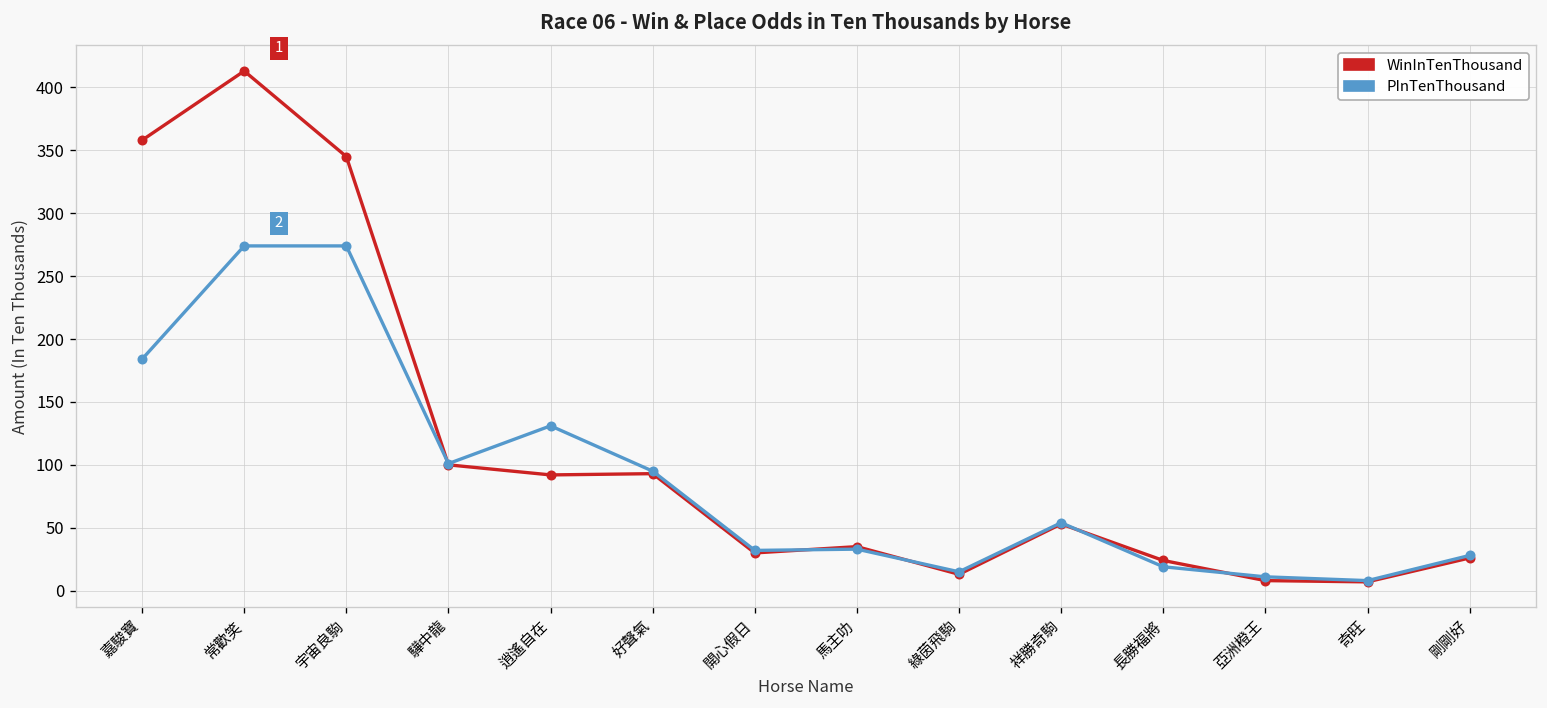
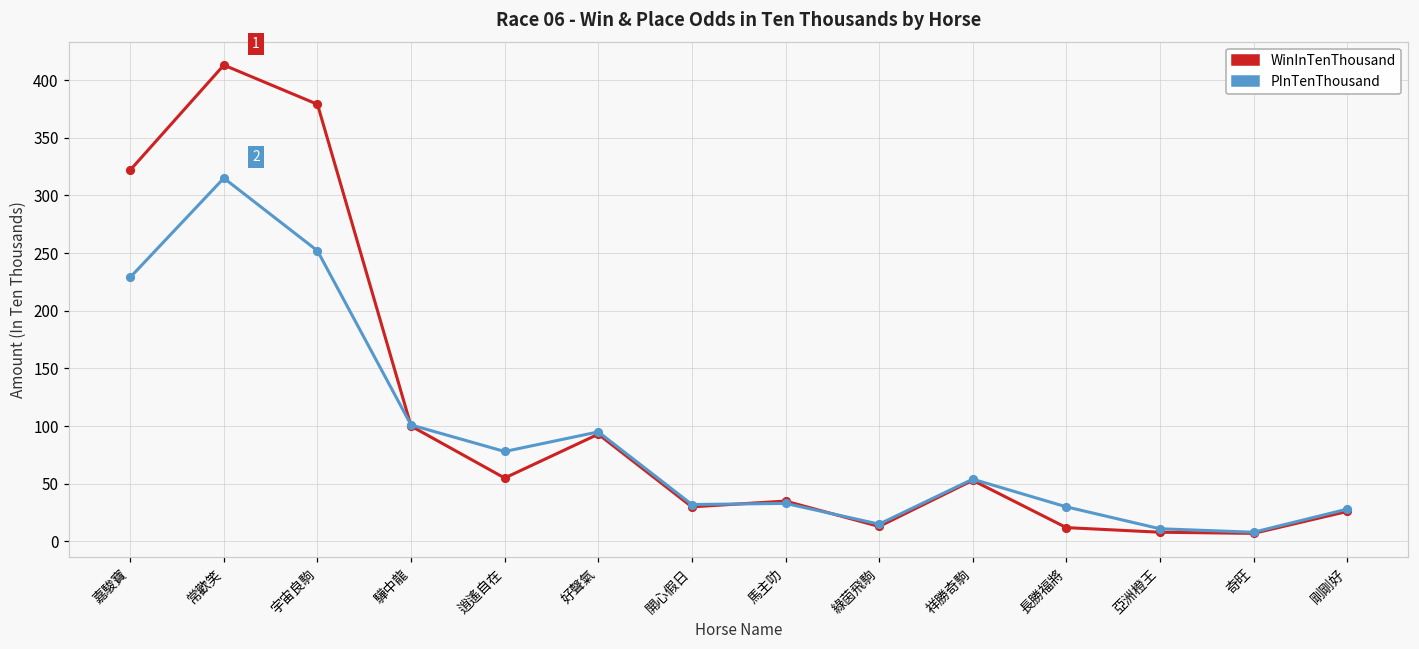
WinInTenThousand, 嘉駿寶: 358 -> 322
PInTenThousand, 嘉駿寶: 184 -> 229
PInTenThousand, 常歡笑: 274 -> 315
WinInTenThousand, 宇宙良駒: 345 -> 379
PInTenThousand, 宇宙良駒: 274 -> 252
WinInTenThousand, 逍遙自在: 92 -> 55
PInTenThousand, 逍遙自在: 131 -> 78
WinInTenThousand, 長勝福將: 24 -> 12
PInTenThousand, 長勝福將: 19 -> 30
